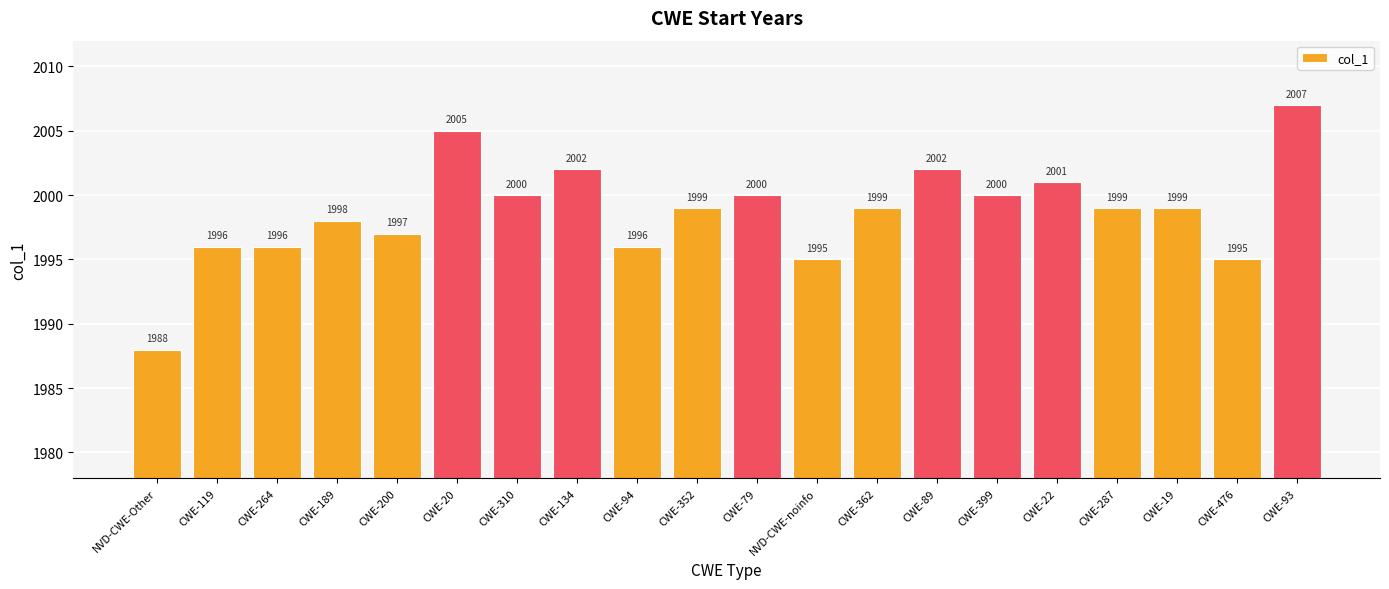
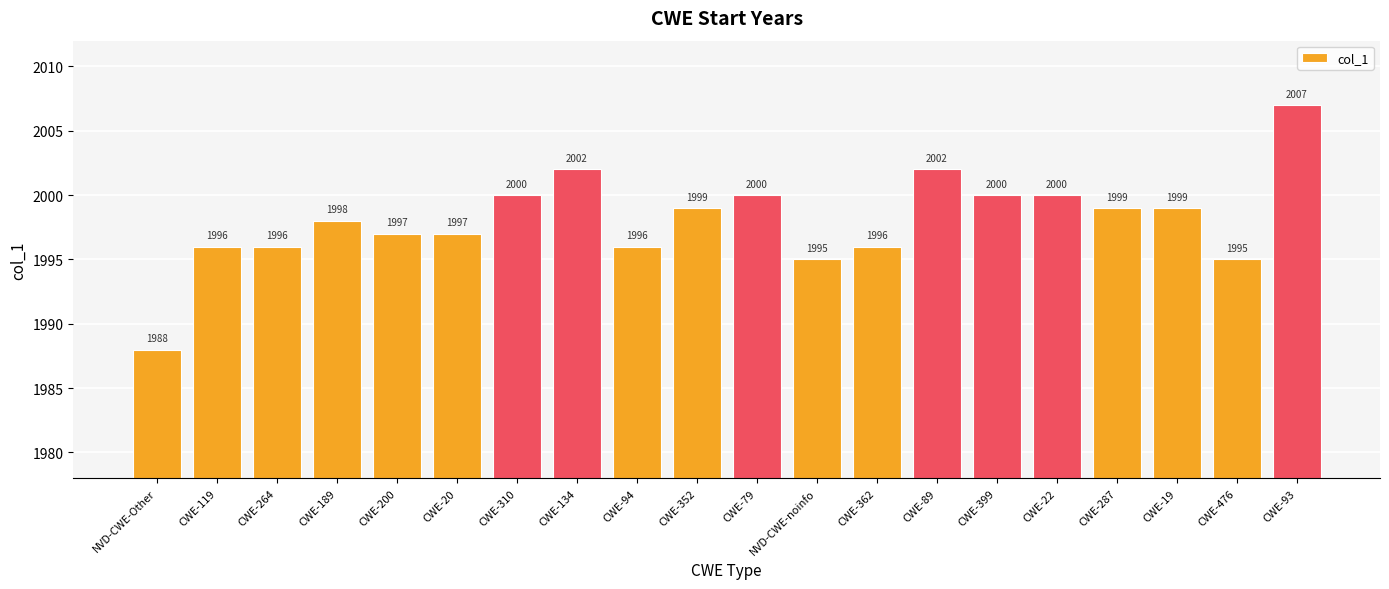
CWE-20: 2005 -> 1997
CWE-362: 1999 -> 1996
CWE-22: 2001 -> 2000
